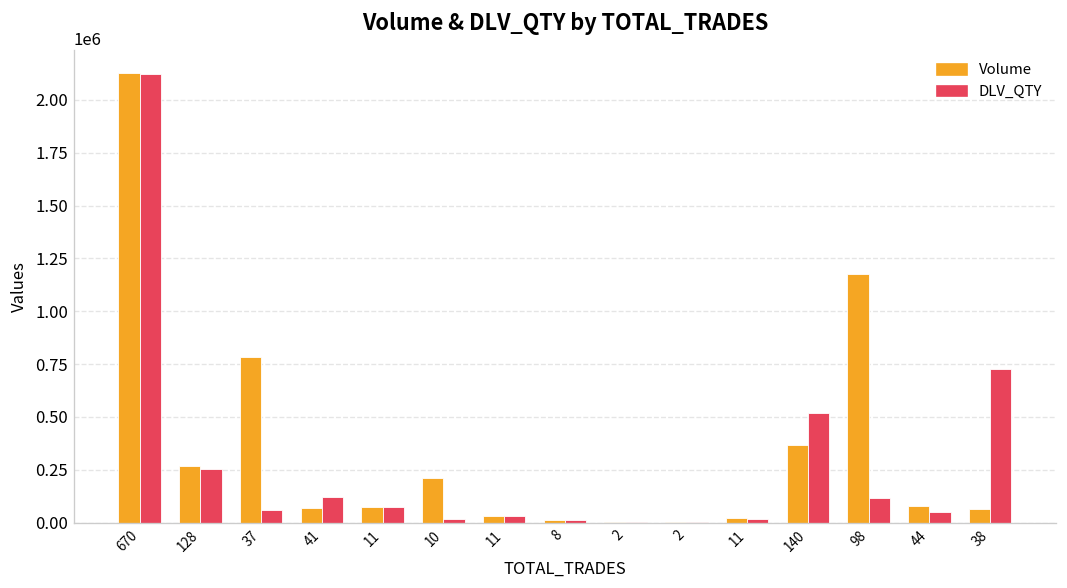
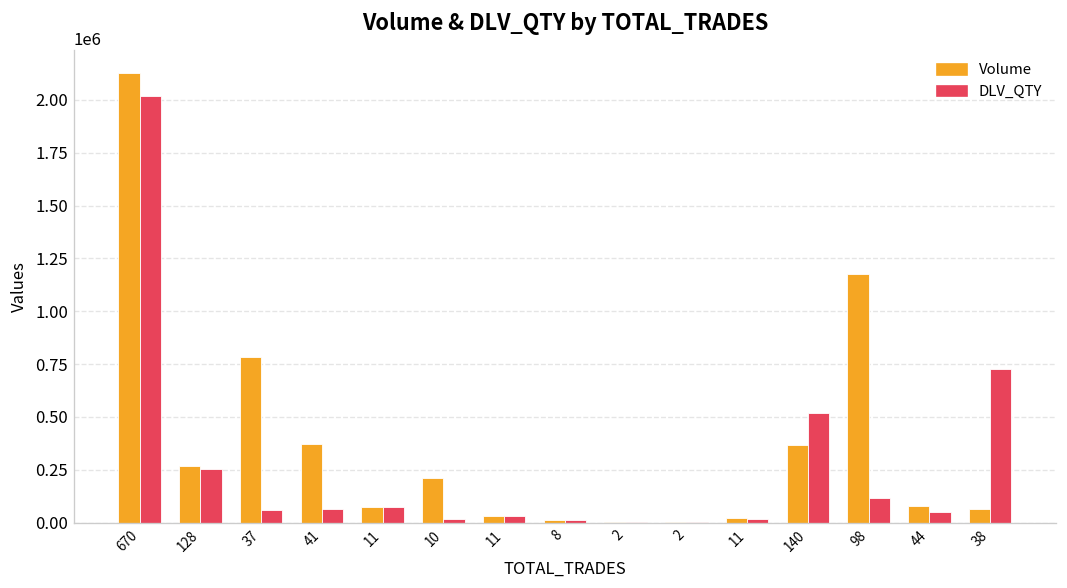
DLV_QTY, 670: 2120000 -> 2020000
Volume, 41: 70000 -> 370000
DLV_QTY, 41: 120000 -> 60000
